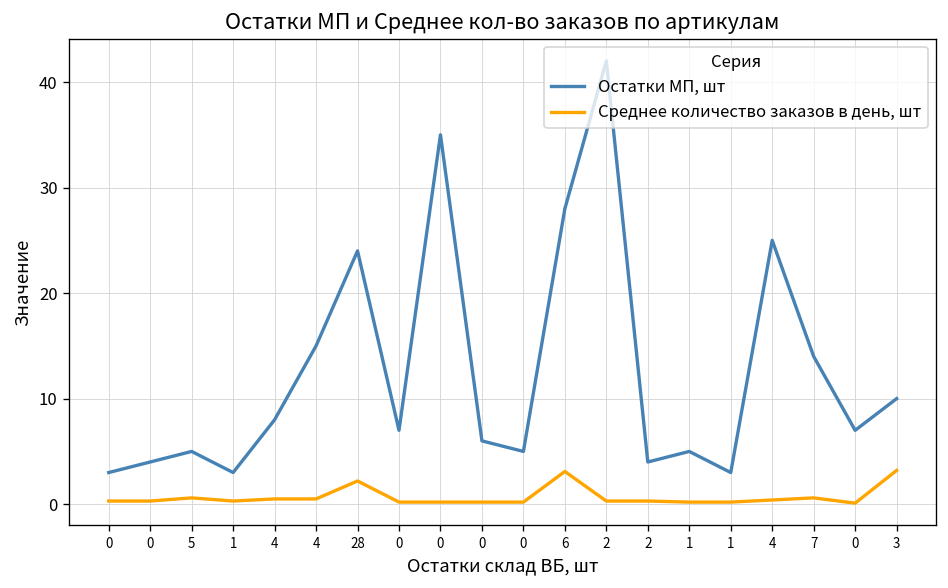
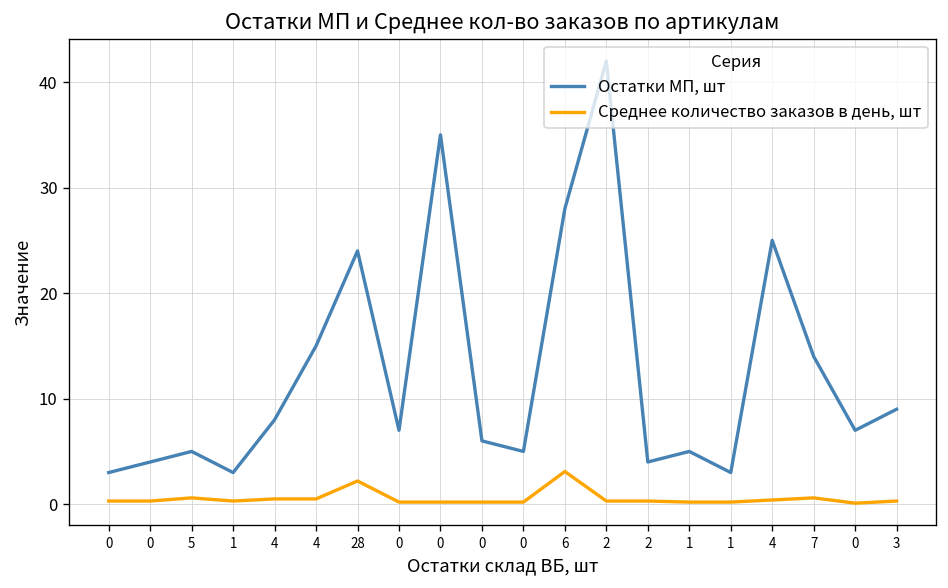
Остатки МП, шт, 3: 10 -> 9
Среднее количество заказов в день, шт, 3: 3 -> 0
